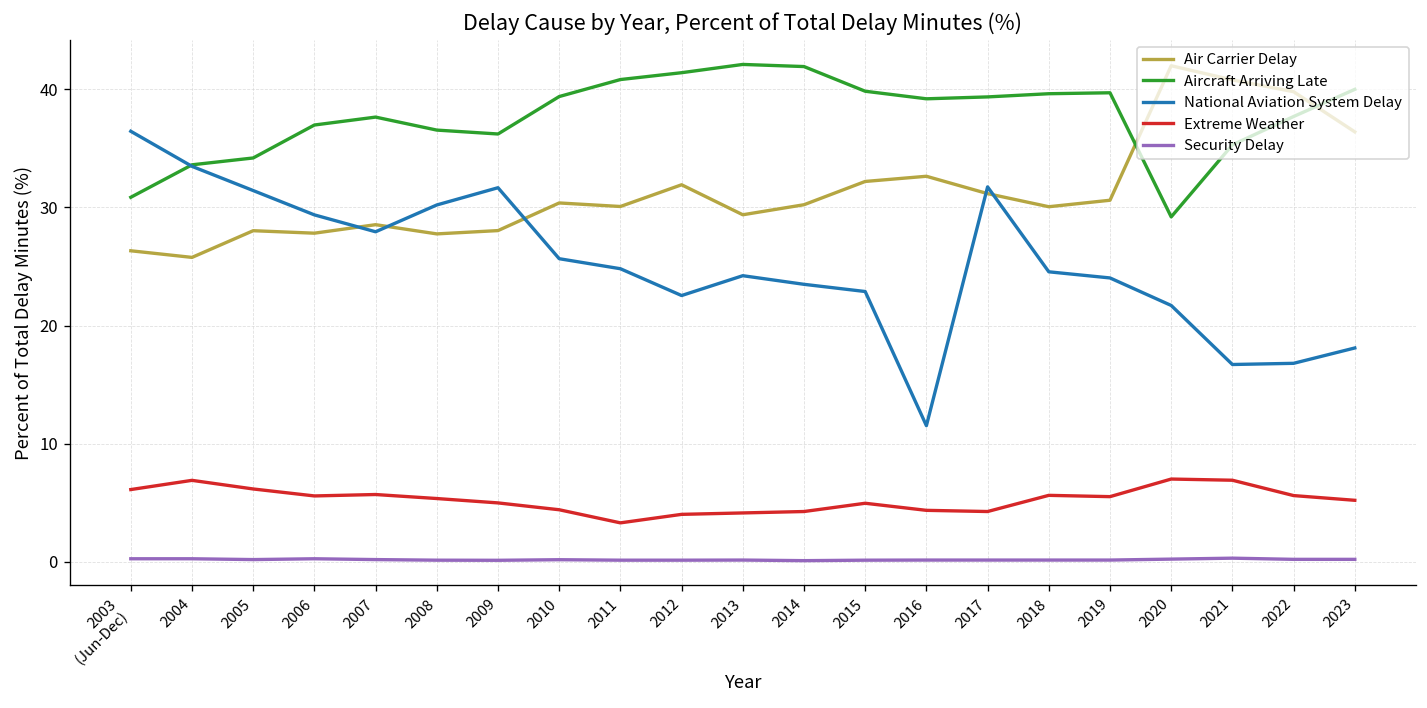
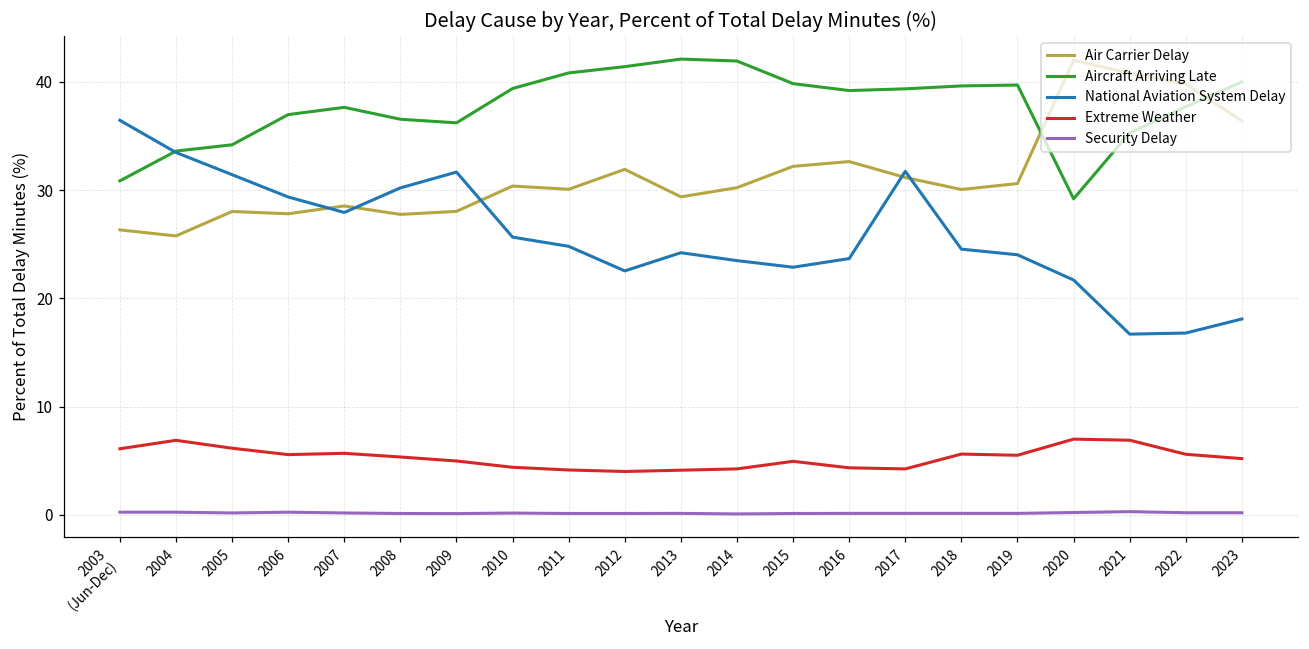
Extreme Weather, 2011: 3 -> 4
National Aviation System Delay, 2016: 12 -> 24
